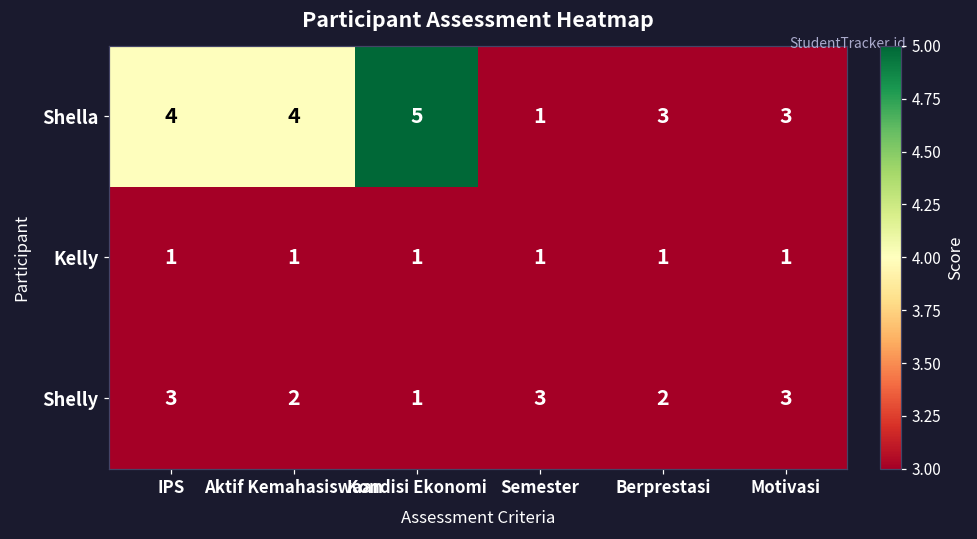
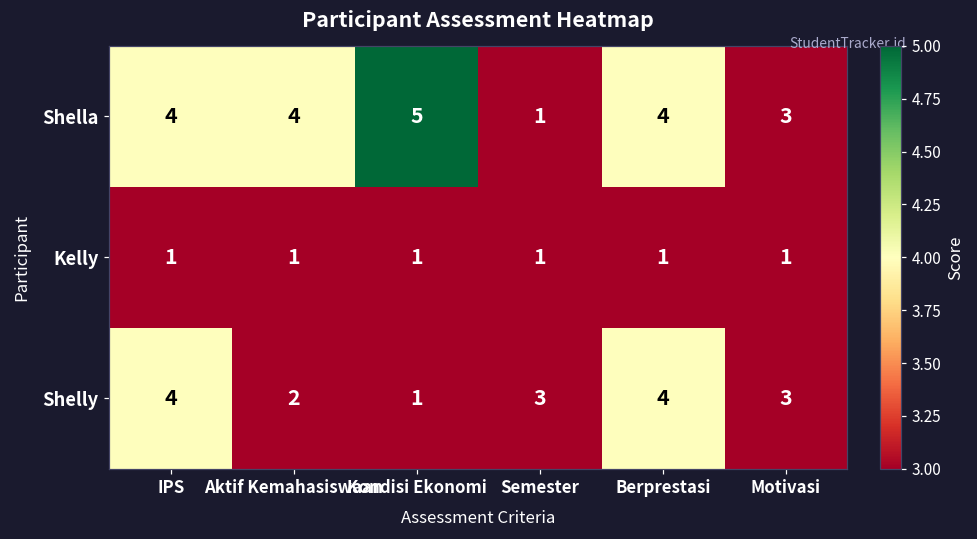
Shella, Berprestasi: 3 -> 4
Shelly, IPS: 3 -> 4
Shelly, Berprestasi: 2 -> 4
